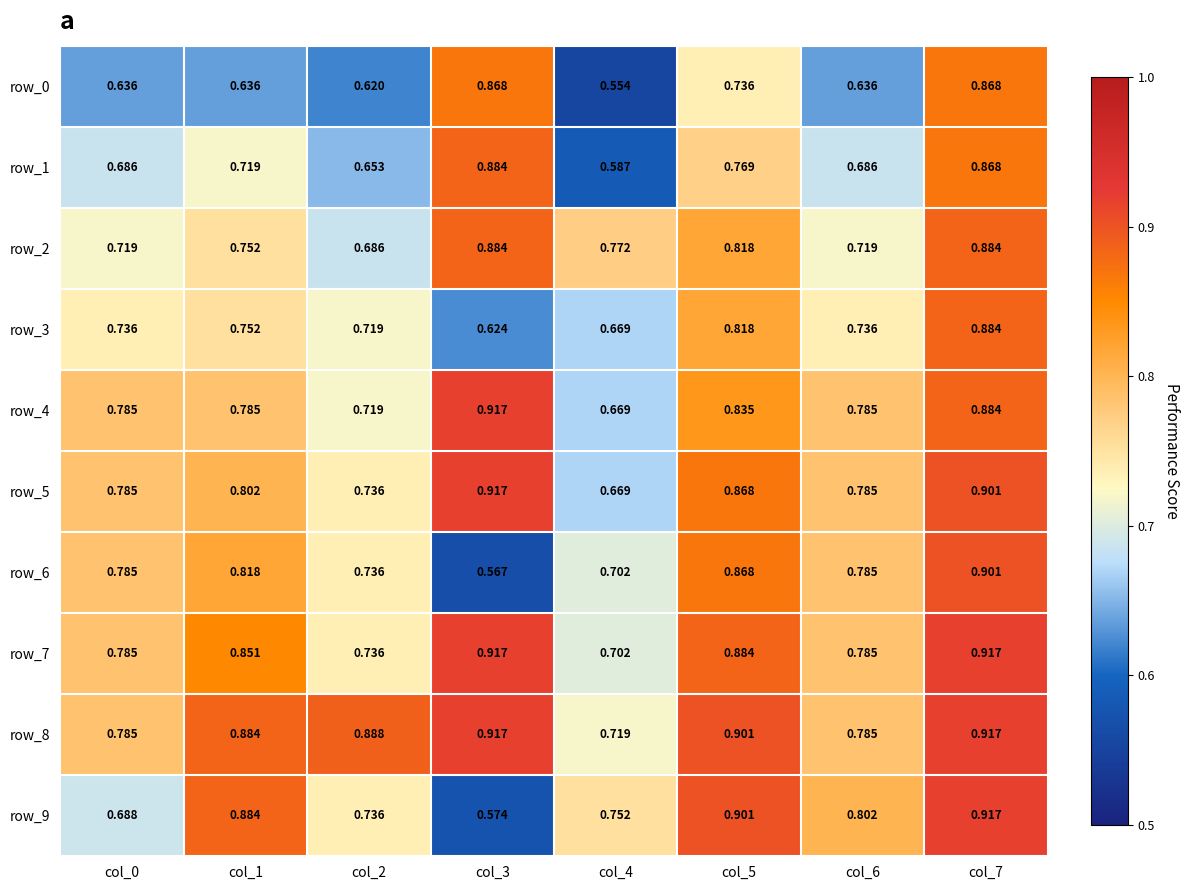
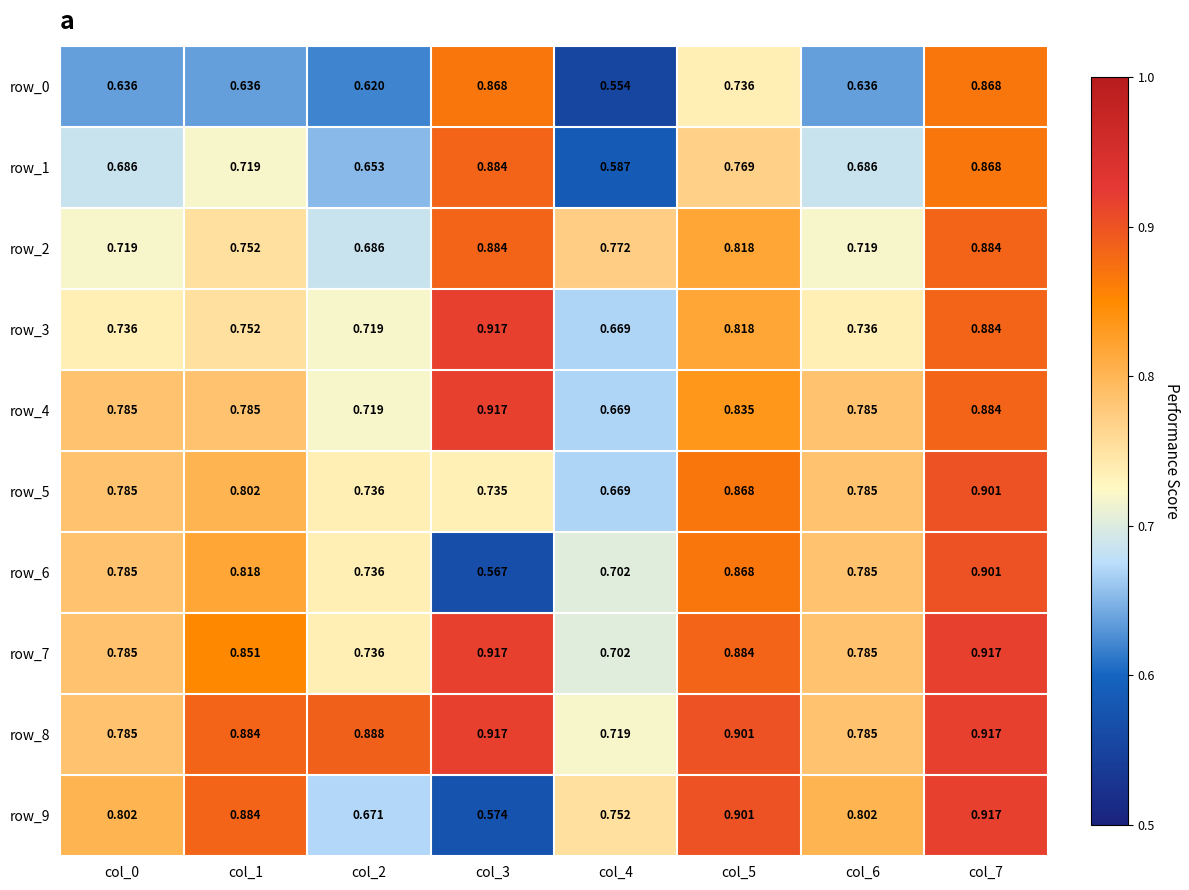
row_3, col_3: 0.624 -> 0.917
row_5, col_3: 0.917 -> 0.735
row_9, col_0: 0.688 -> 0.802
row_9, col_2: 0.736 -> 0.671
